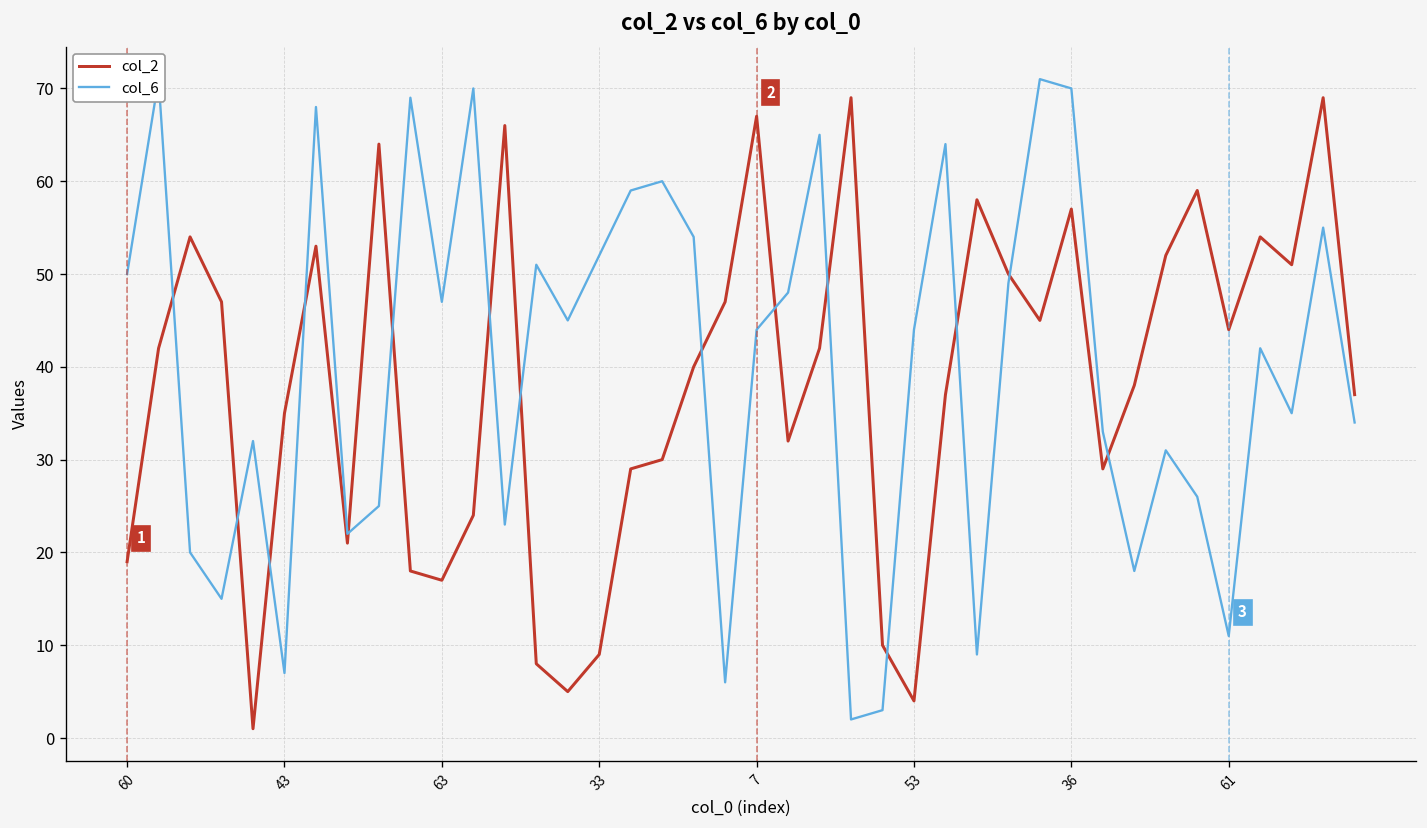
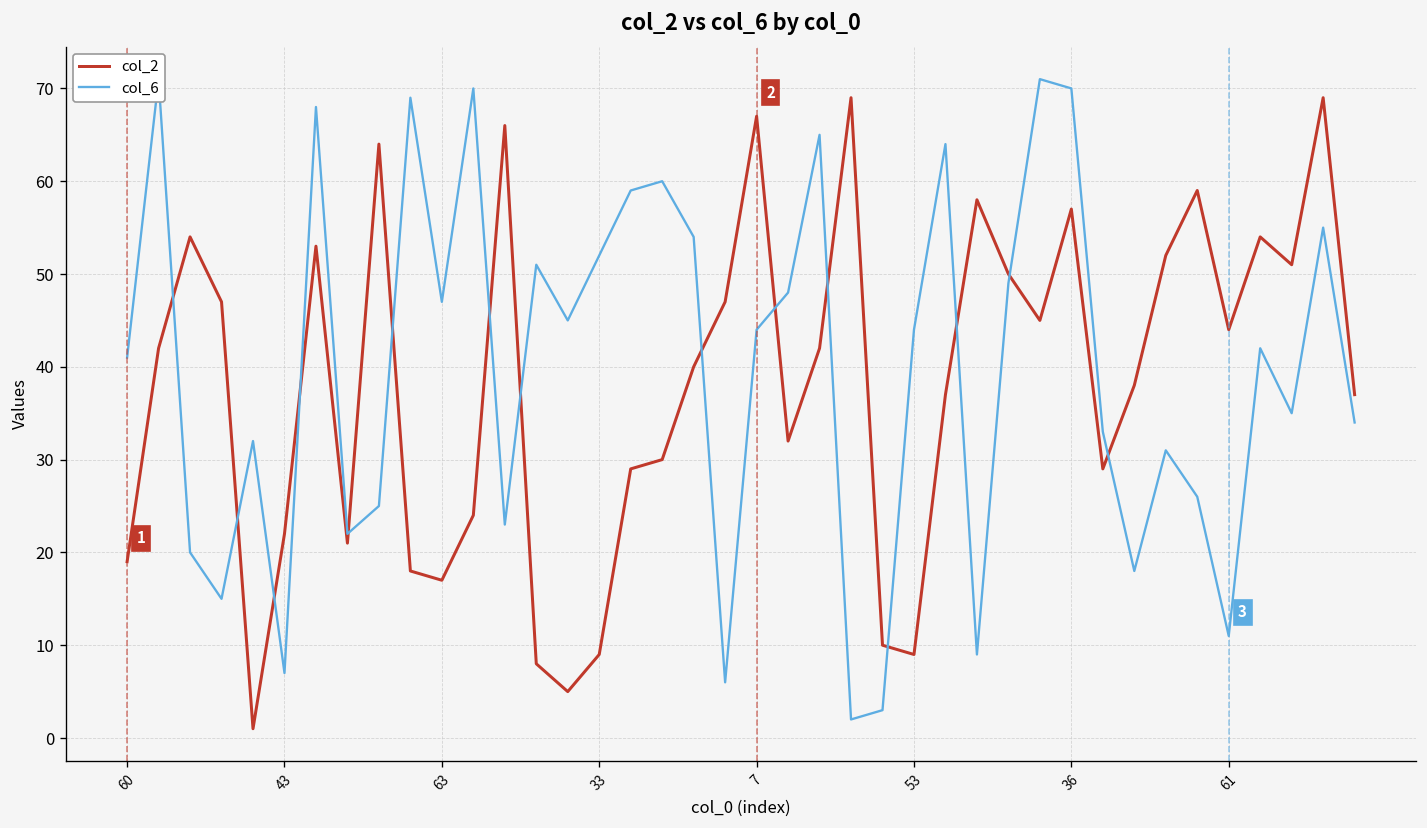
col_6, 60: 50 -> 41
col_2, 43: 35 -> 22
col_2, 53: 4 -> 9
